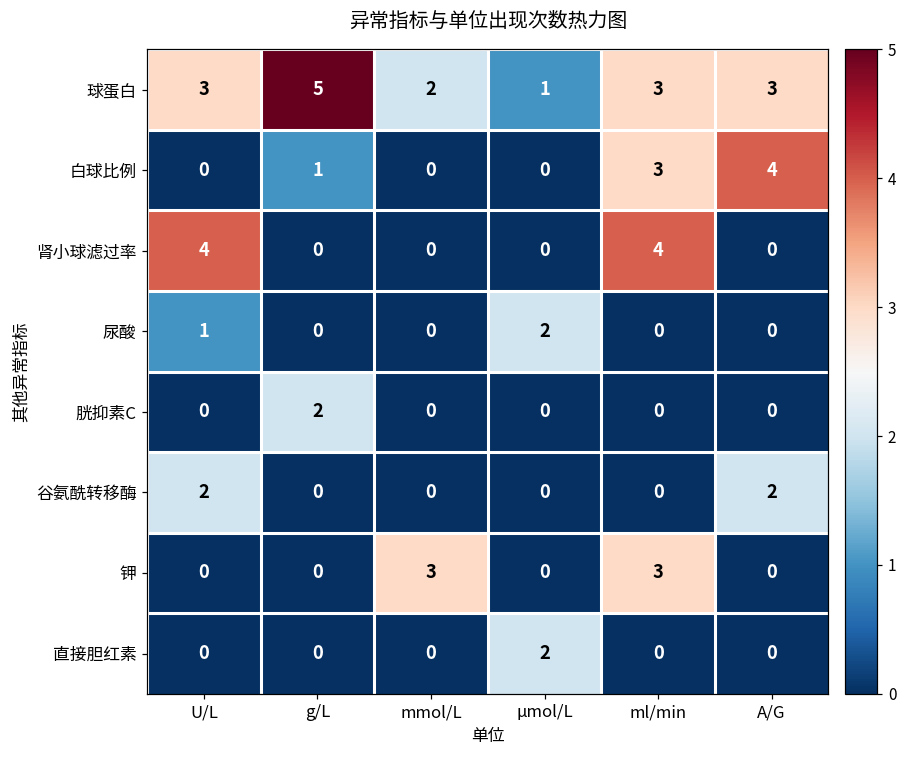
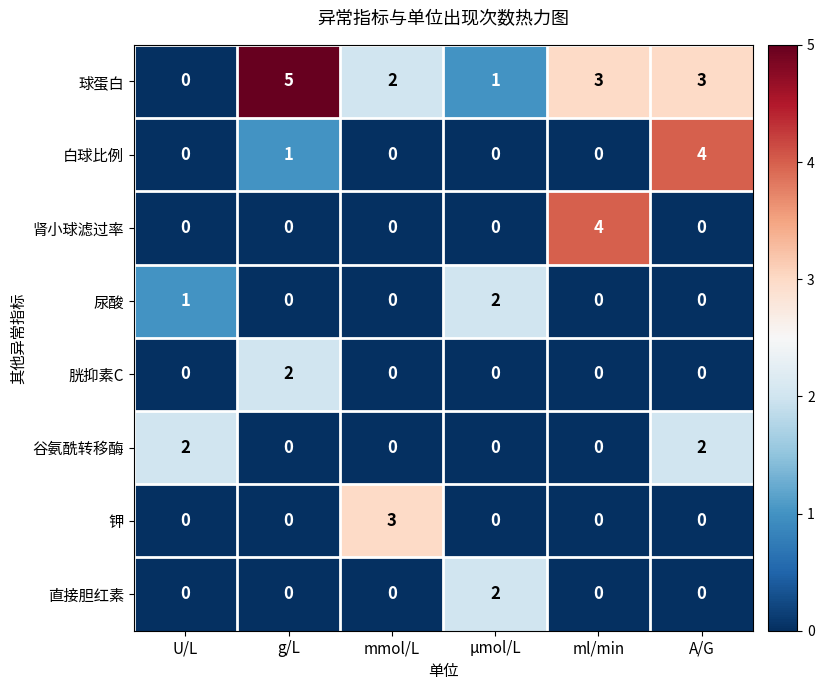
球蛋白, U/L: 3 -> 0
白球比例, ml/min: 3 -> 0
肾小球滤过率, U/L: 4 -> 0
钾, ml/min: 3 -> 0
